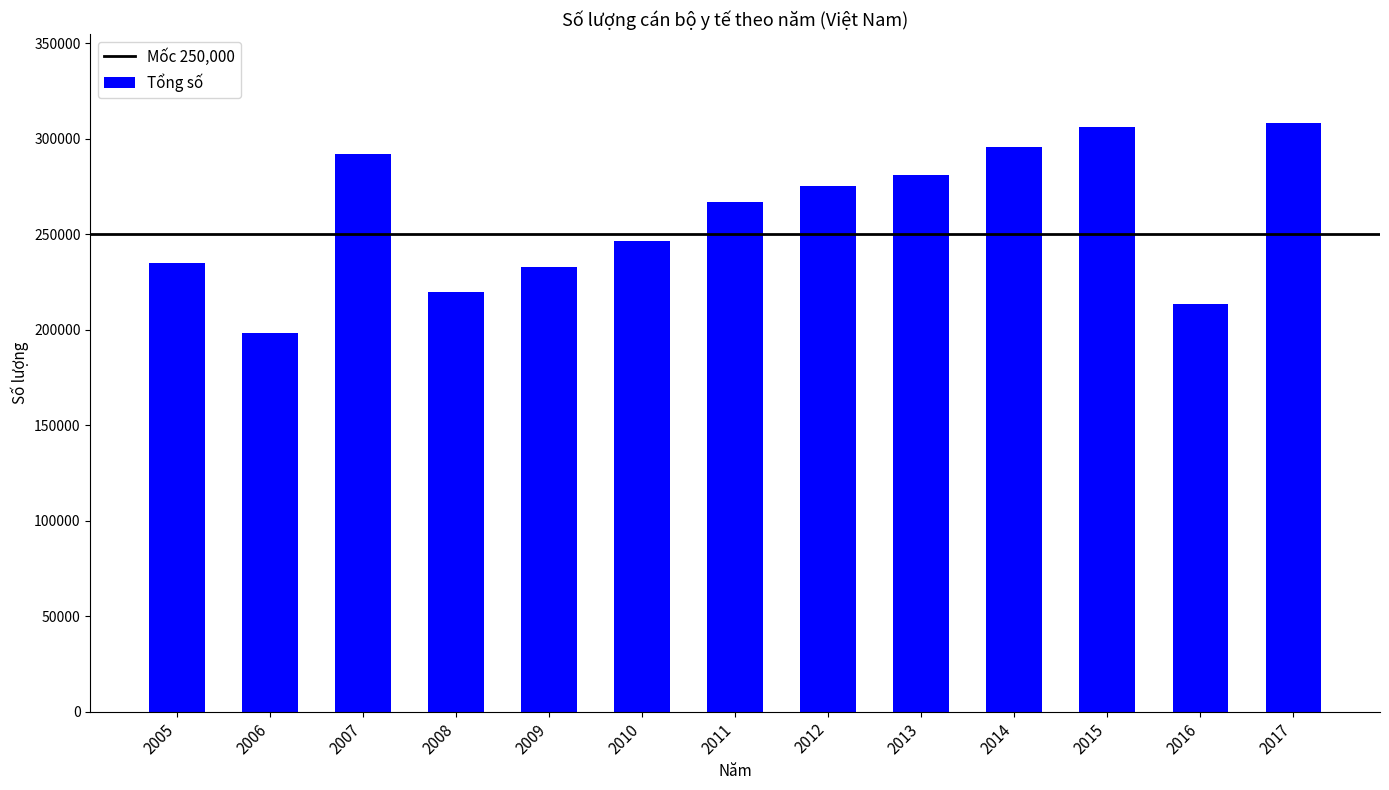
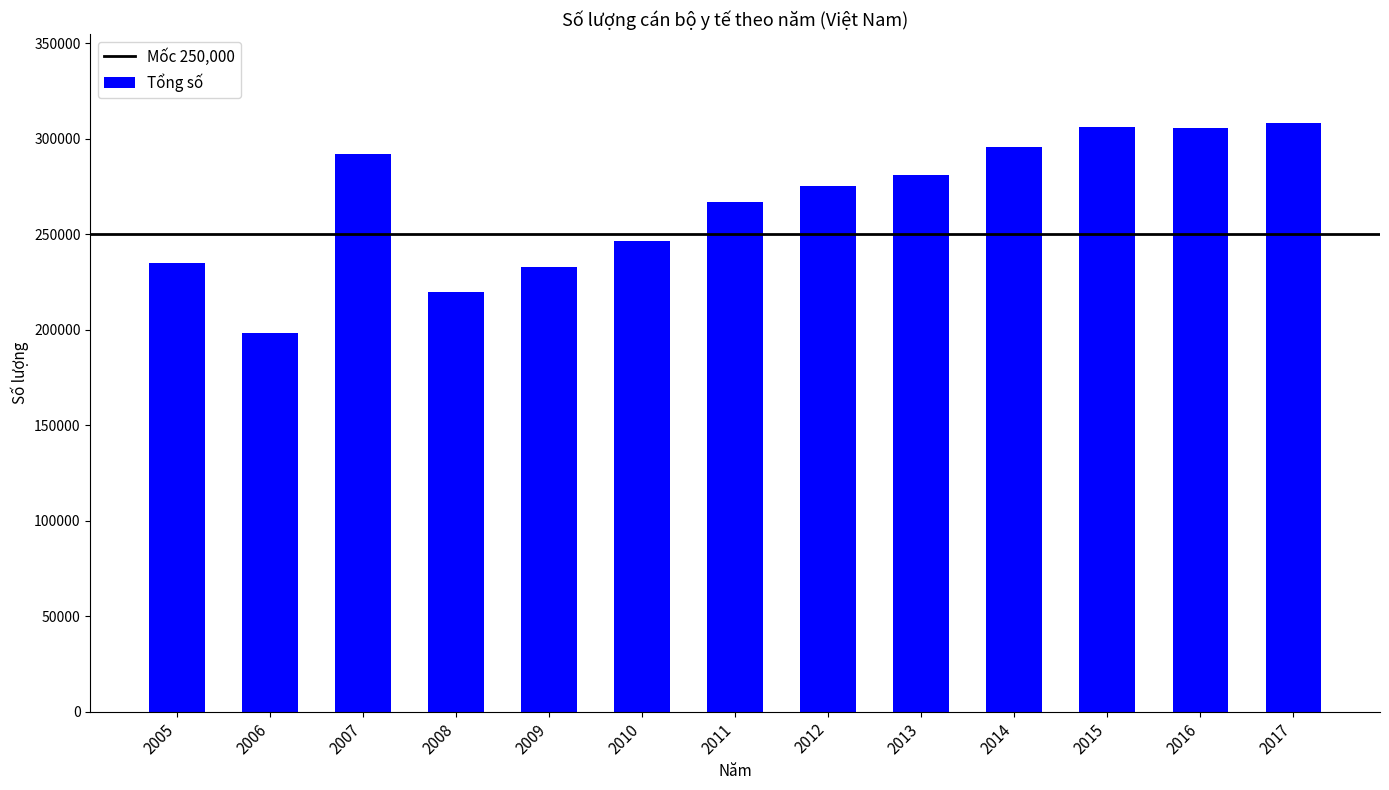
2016: 213000 -> 306000
